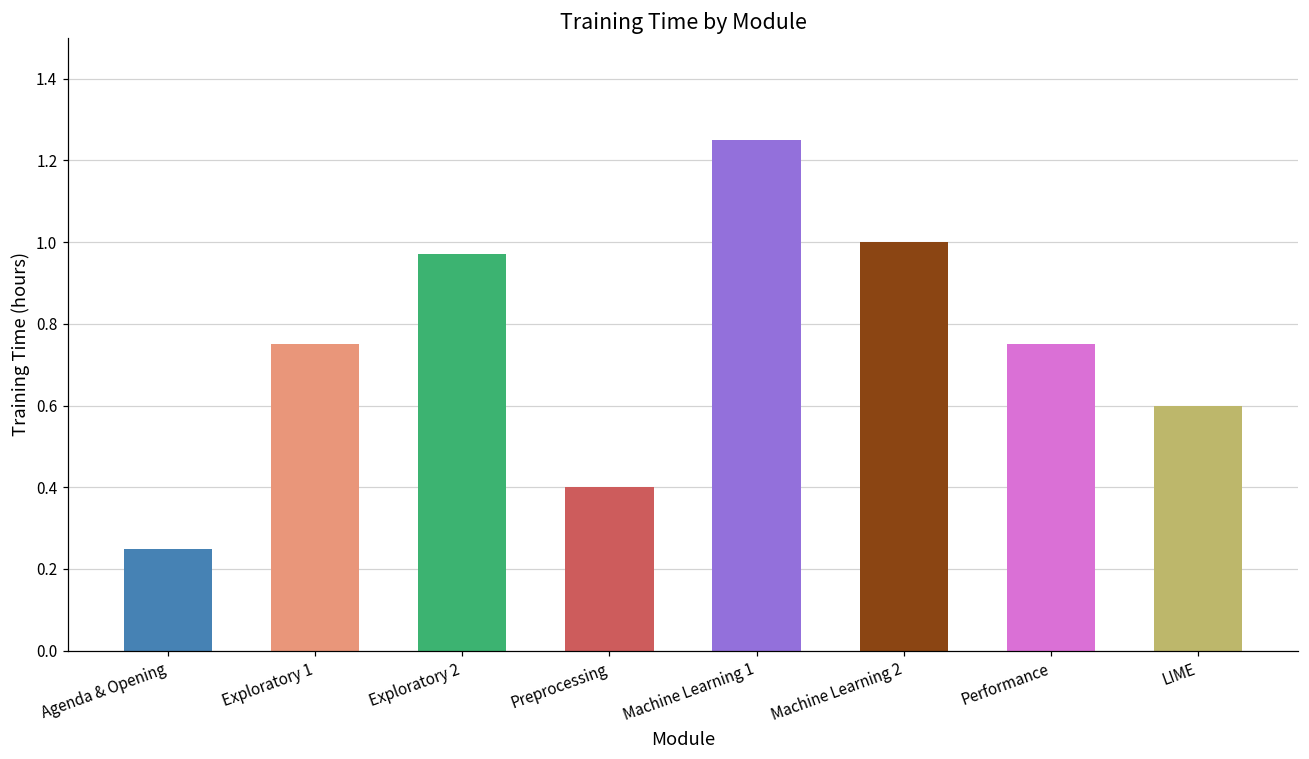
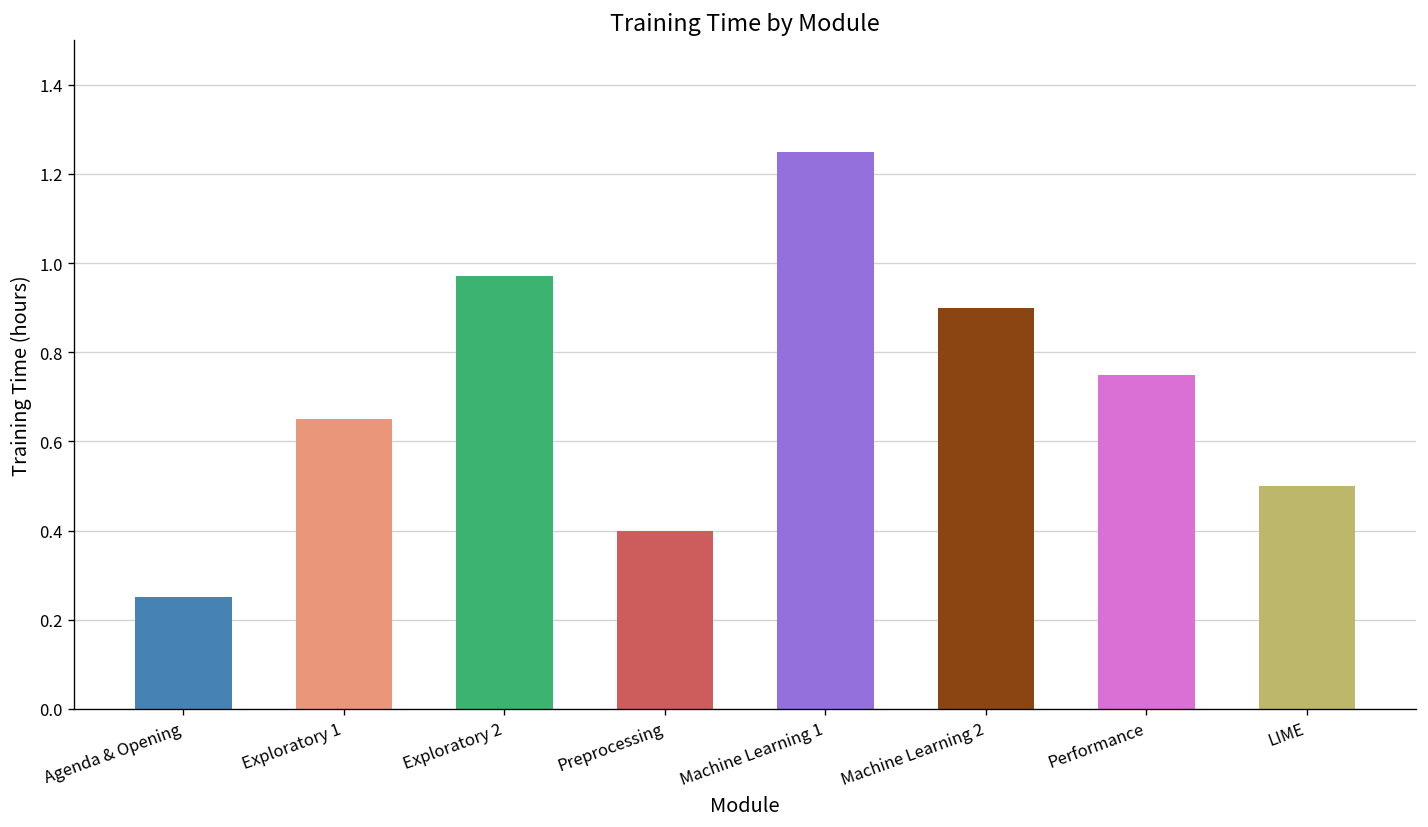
Exploratory 1: 0.75 -> 0.65
Machine Learning 2: 1.0 -> 0.9
LIME: 0.6 -> 0.5
